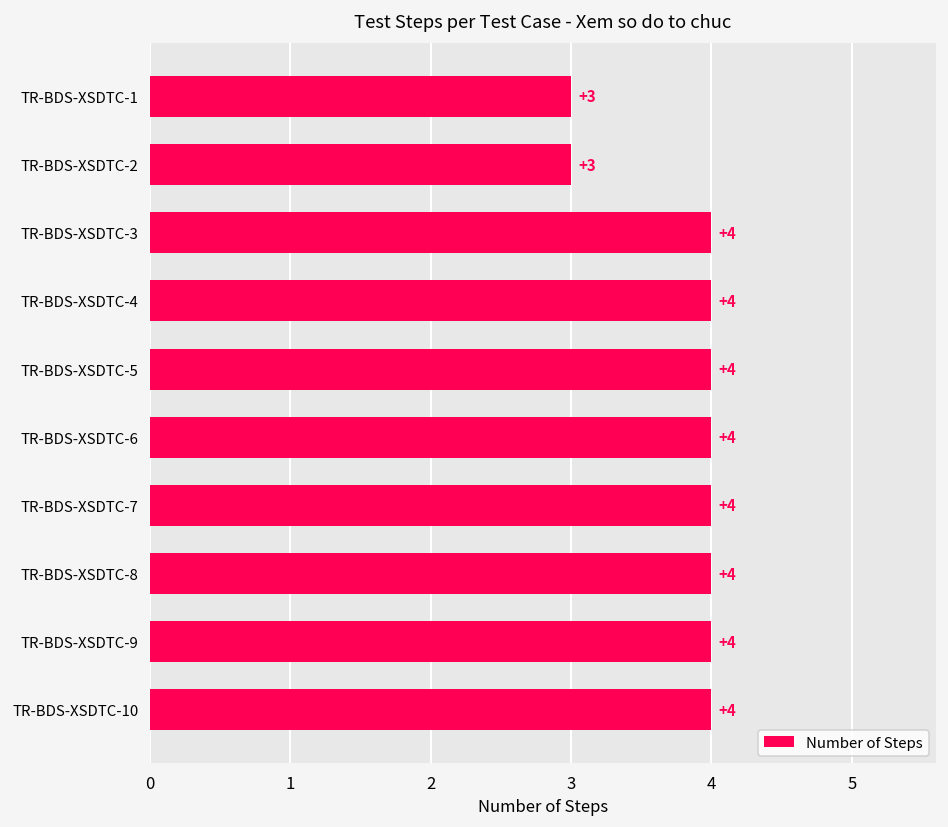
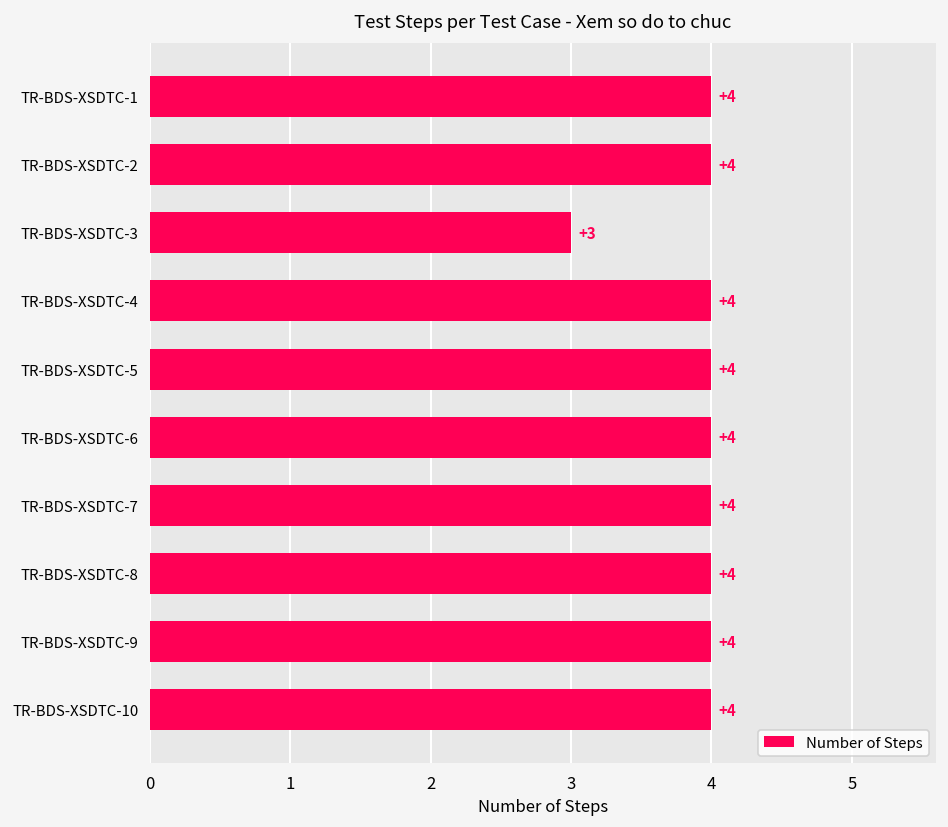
TR-BDS-XSDTC-1: +3 -> +4
TR-BDS-XSDTC-2: +3 -> +4
TR-BDS-XSDTC-3: +4 -> +3
